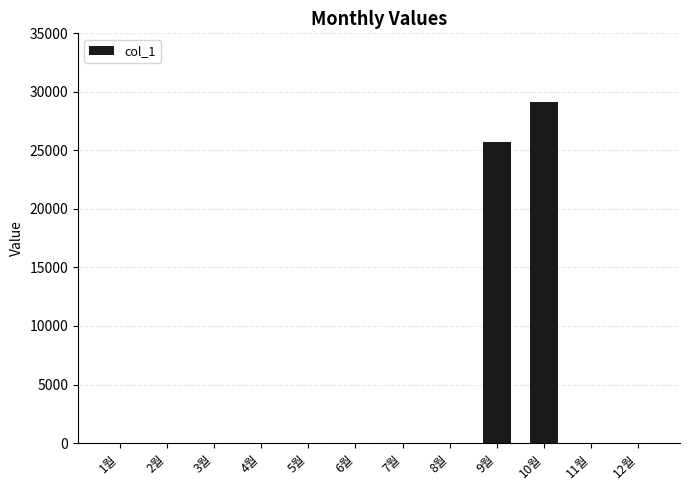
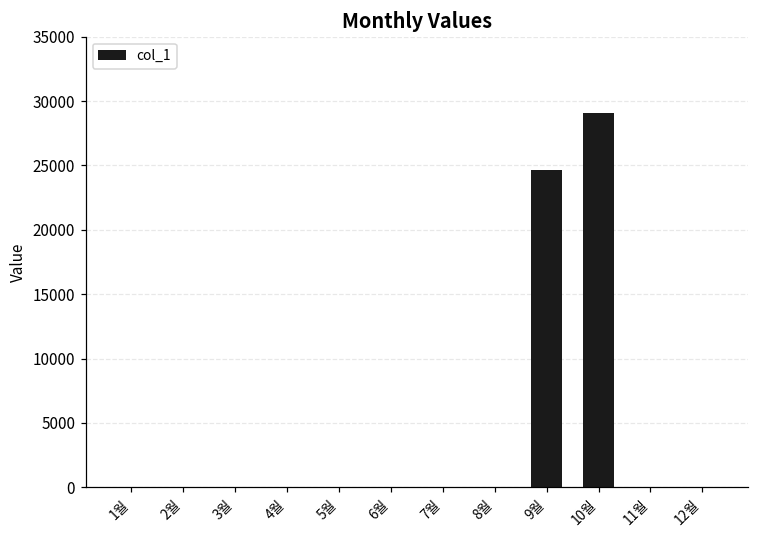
9월: 25700 -> 24700
